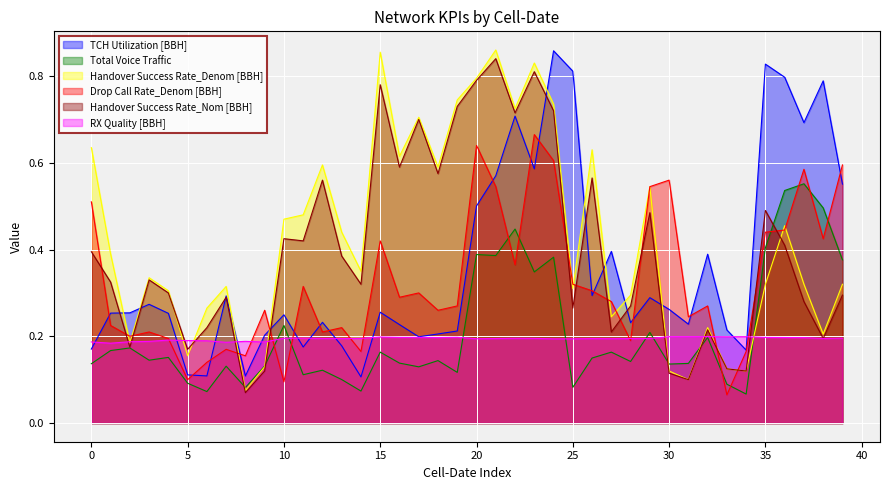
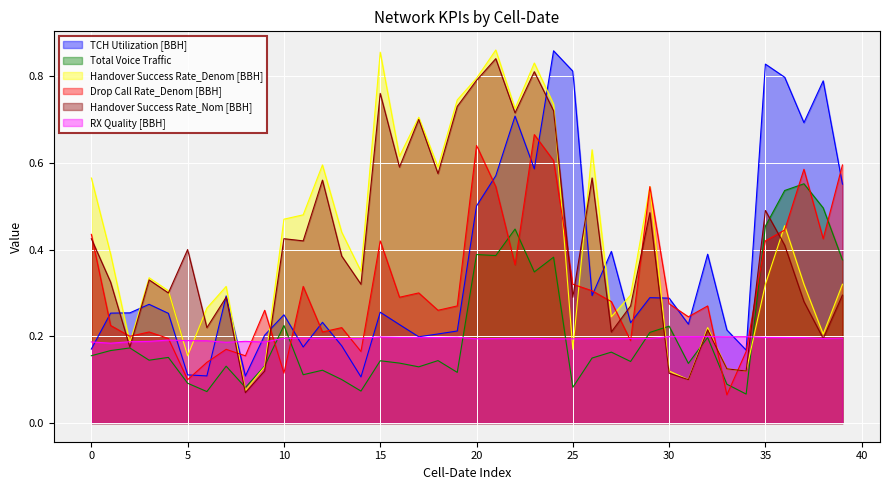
Total Voice Traffic, 0: 0.14 -> 0.16
Handover Success Rate_Denom [BBH], 0: 0.64 -> 0.57
Drop Call Rate_Denom [BBH], 0: 0.51 -> 0.44
Handover Success Rate_Nom [BBH], 0: 0.40 -> 0.43
Handover Success Rate_Nom [BBH], 5: 0.17 -> 0.40
Drop Call Rate_Denom [BBH], 10: 0.10 -> 0.12
Total Voice Traffic, 15: 0.16 -> 0.14
Handover Success Rate_Nom [BBH], 15: 0.78 -> 0.76
Handover Success Rate_Denom [BBH], 25: 0.31 -> 0.17
Handover Success Rate_Nom [BBH], 25: 0.27 -> 0.29
TCH Utilization [BBH], 30: 0.26 -> 0.29
Total Voice Traffic, 30: 0.14 -> 0.22
Drop Call Rate_Denom [BBH], 30: 0.56 -> 0.28
Total Voice Traffic, 35: 0.40 -> 0.45
Drop Call Rate_Denom [BBH], 35: 0.44 -> 0.42
